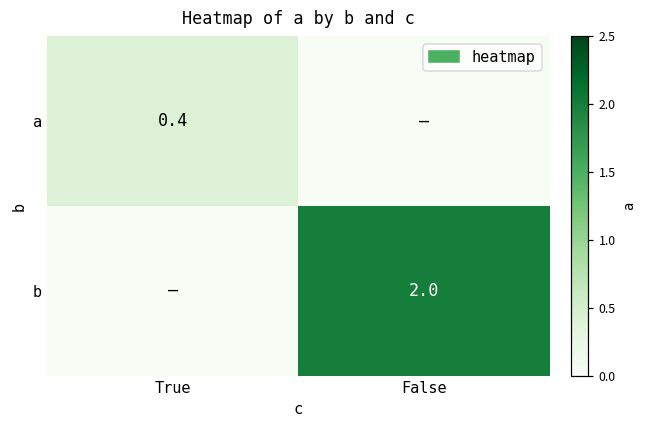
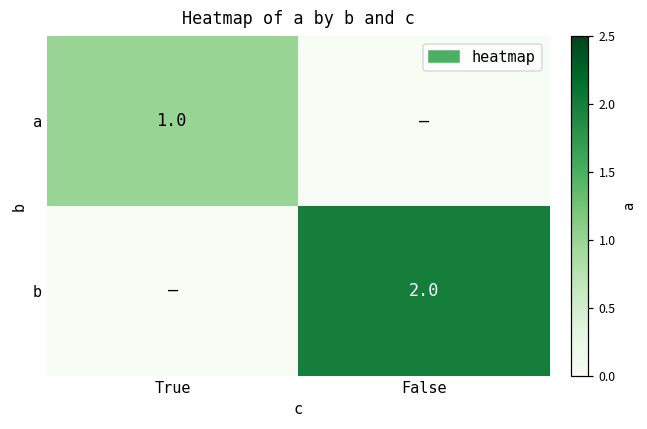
a, True: 0.4 -> 1.0
